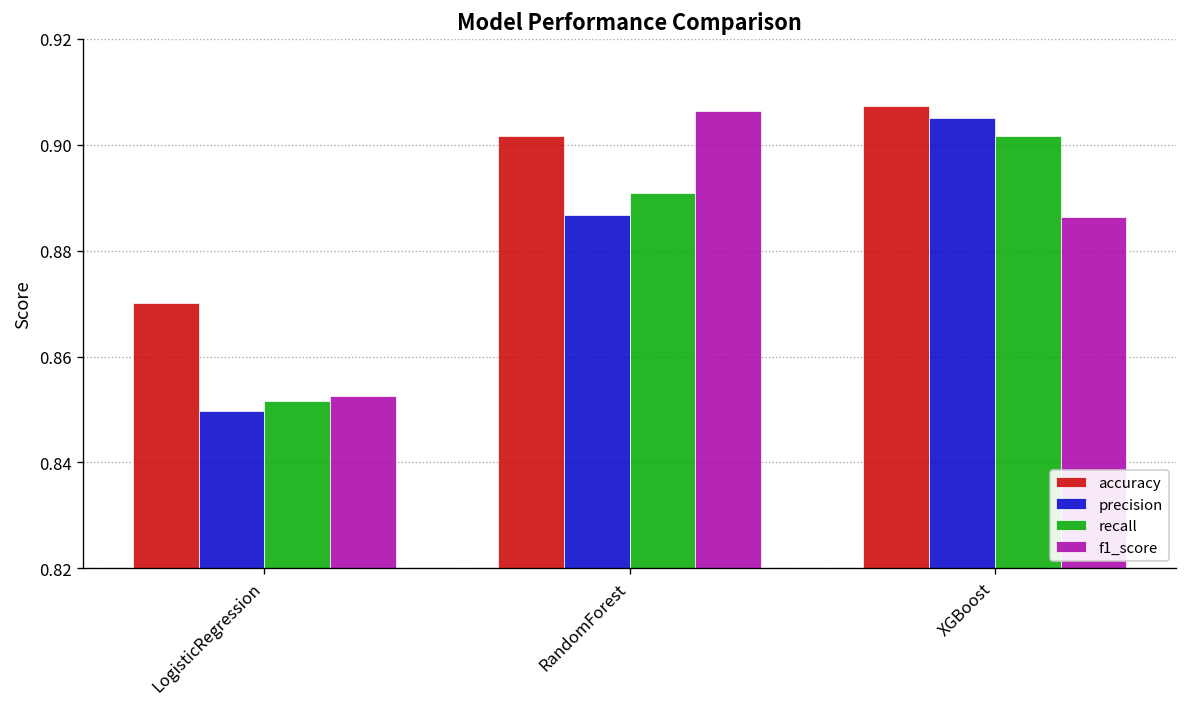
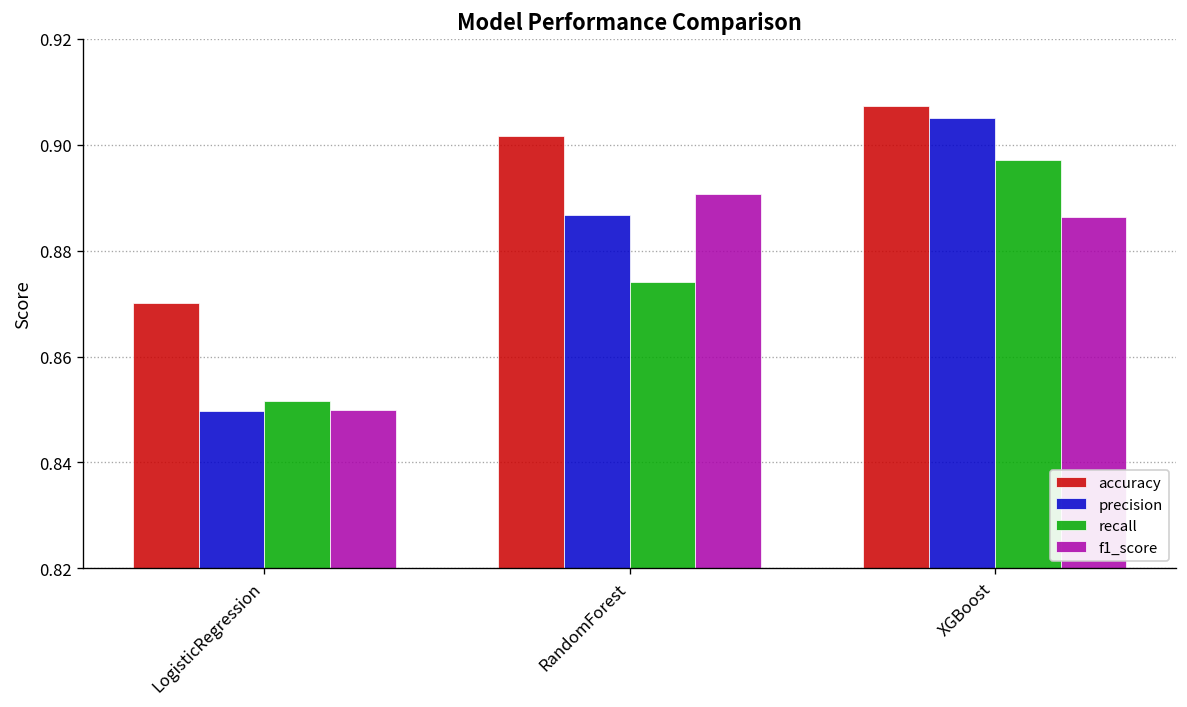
f1_score, LogisticRegression: 0.853 -> 0.850
recall, RandomForest: 0.891 -> 0.874
f1_score, RandomForest: 0.906 -> 0.891
recall, XGBoost: 0.902 -> 0.897
